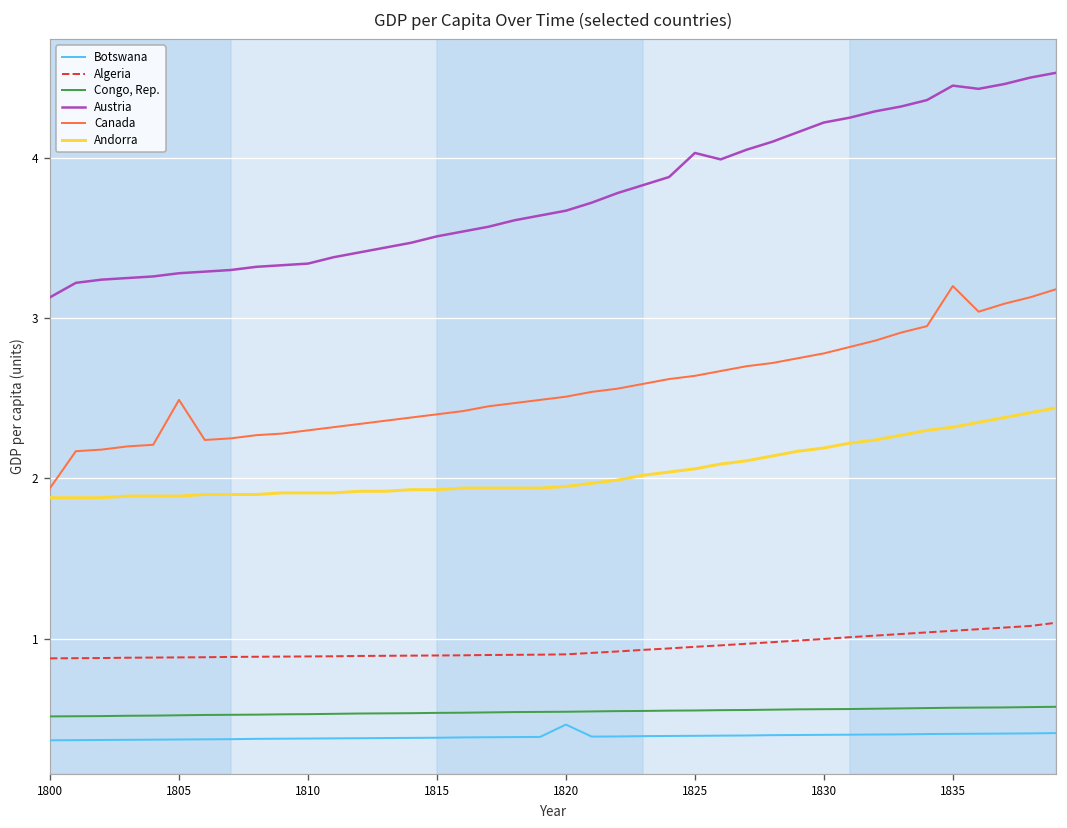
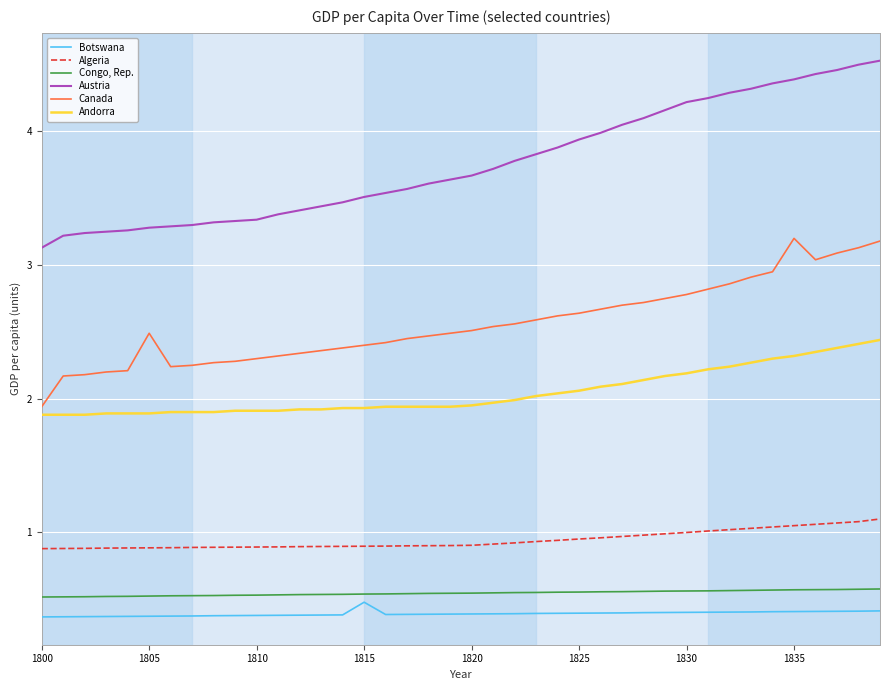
Botswana, 1815: 0.38 -> 0.48
Botswana, 1820: 0.47 -> 0.39
Austria, 1825: 4.03 -> 3.94
Austria, 1835: 4.45 -> 4.39
